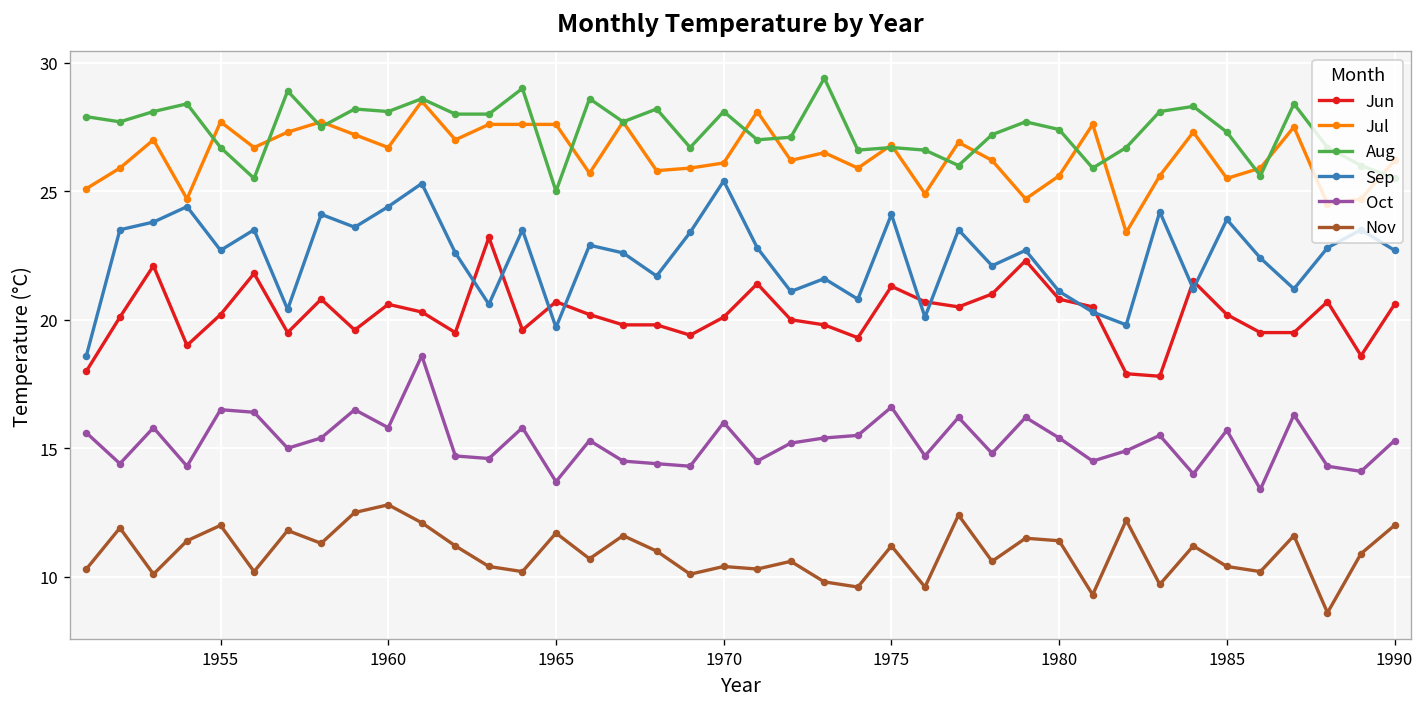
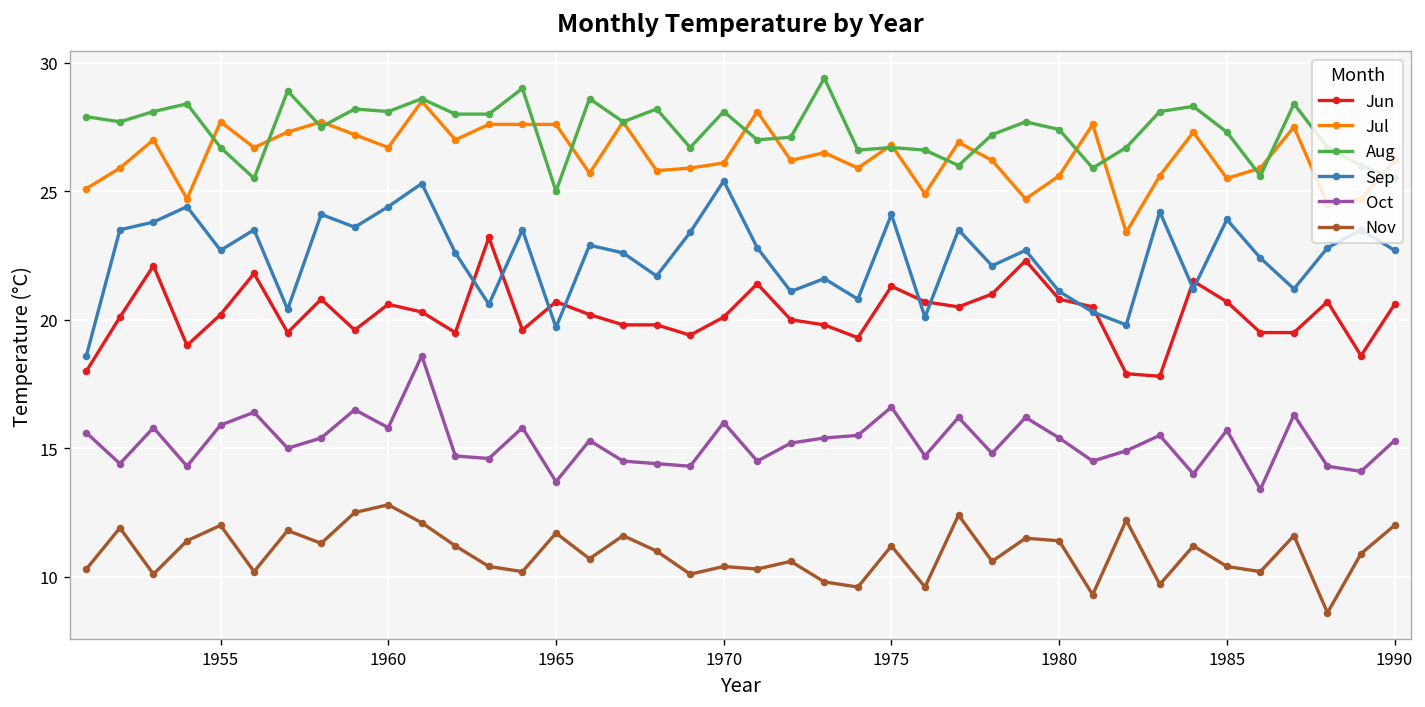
Oct, 1955: 16.5 -> 15.9
Jun, 1985: 20.2 -> 20.7
